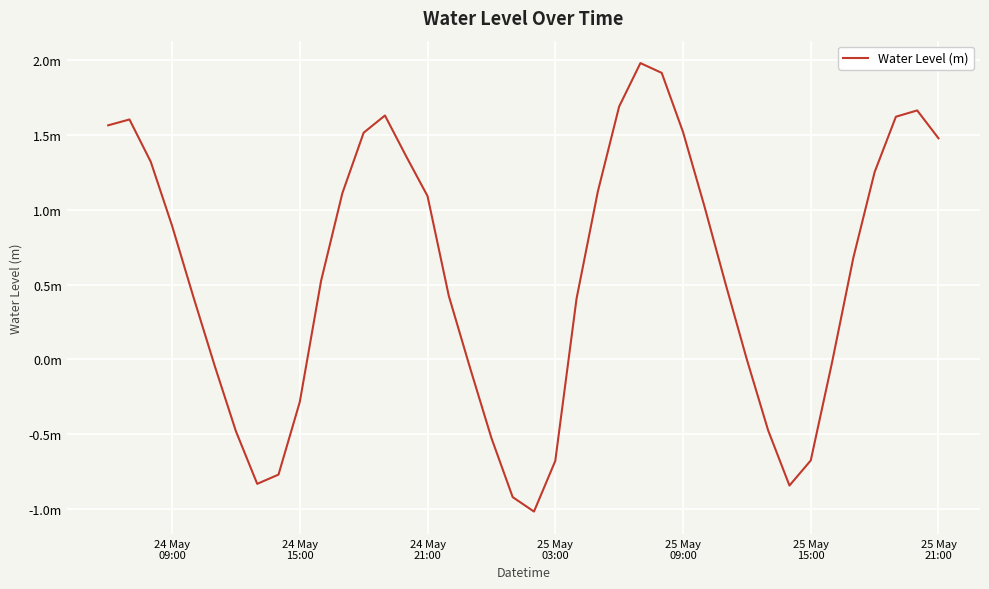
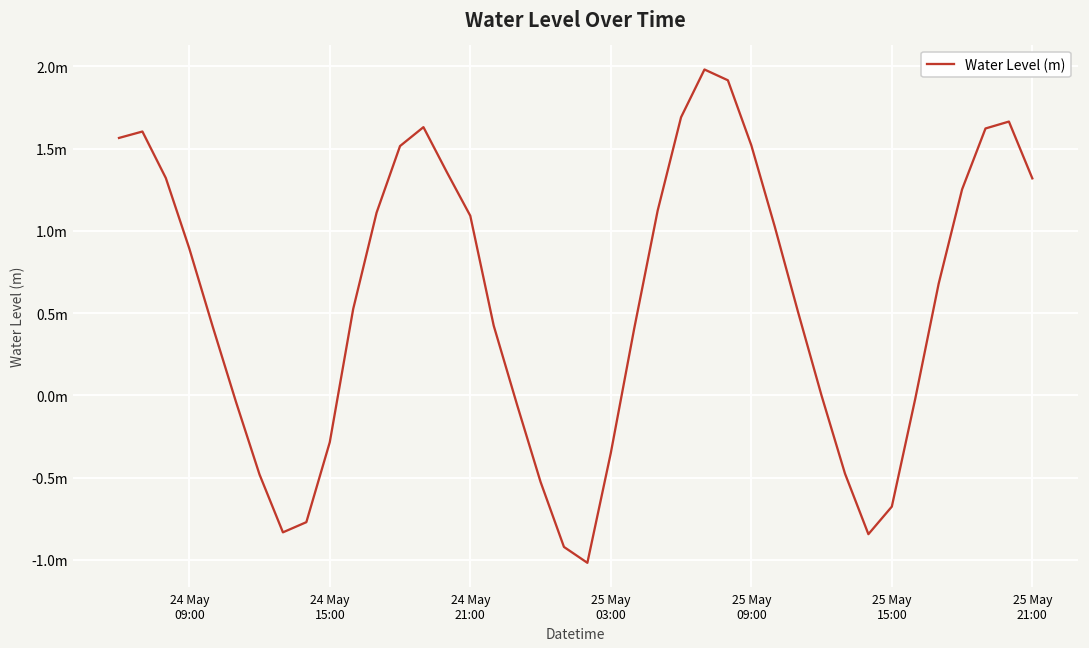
25 May 03:00: -0.68m -> -0.35m
25 May 21:00: 1.48m -> 1.32m
